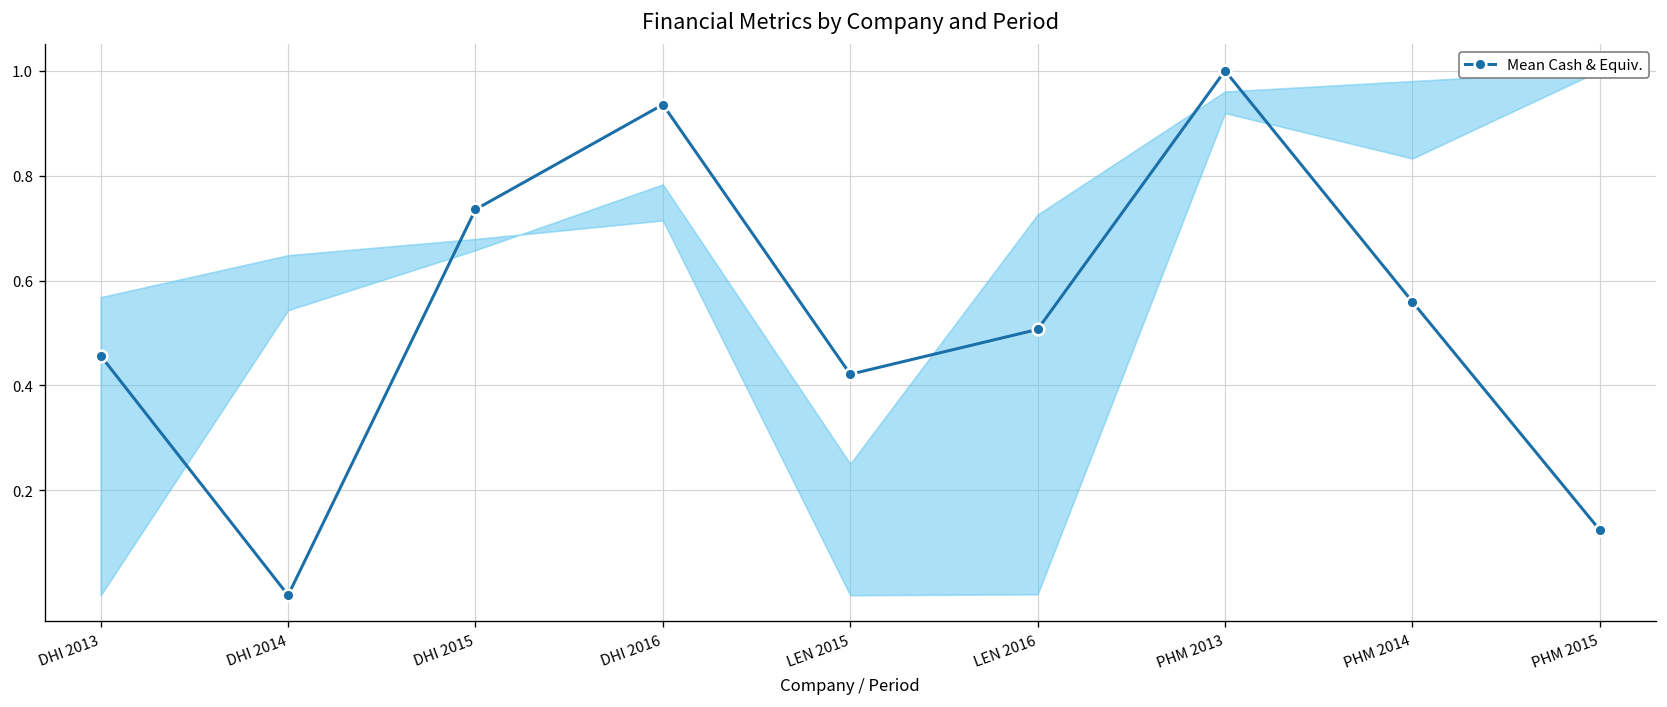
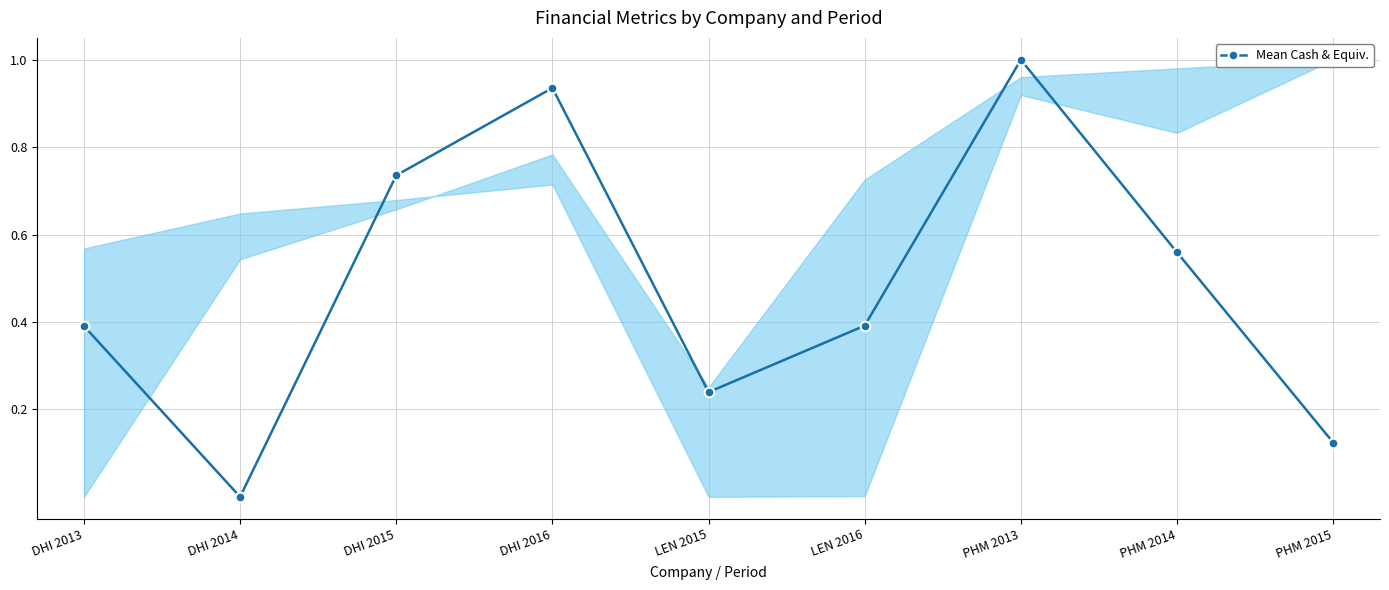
Mean Cash & Equiv., DHI 2013: 0.46 -> 0.39
Mean Cash & Equiv., LEN 2015: 0.42 -> 0.24
Mean Cash & Equiv., LEN 2016: 0.51 -> 0.39
